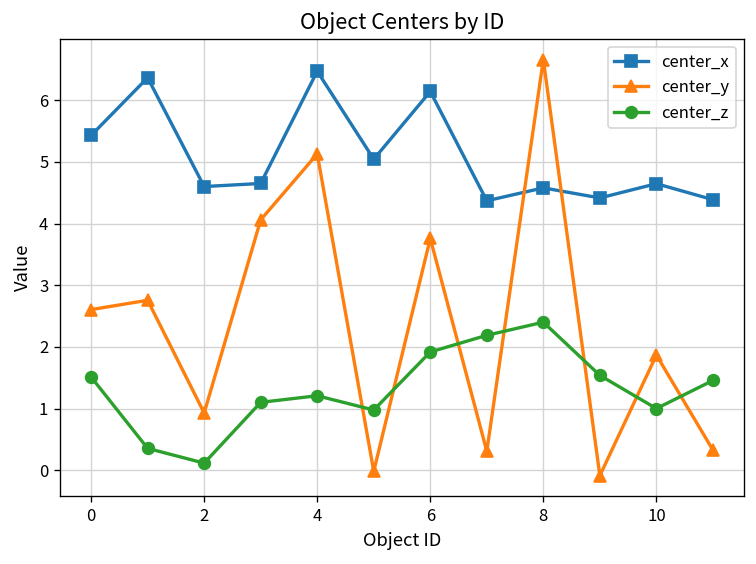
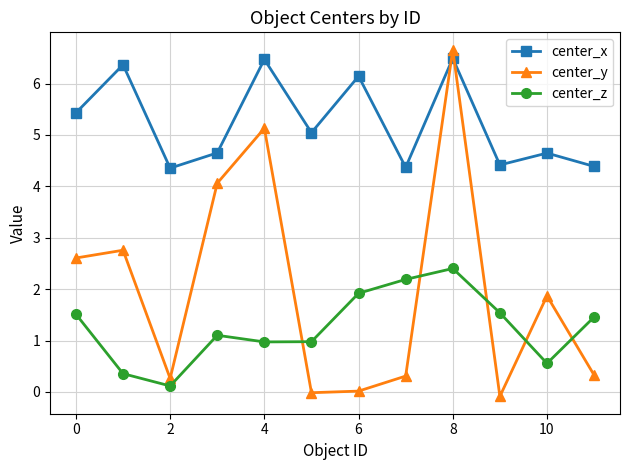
center_x, 2: 4.6 -> 4.4
center_y, 2: 0.9 -> 0.3
center_z, 4: 1.2 -> 1.0
center_y, 6: 3.8 -> 0.0
center_x, 8: 4.6 -> 6.5
center_z, 10: 1.0 -> 0.6
